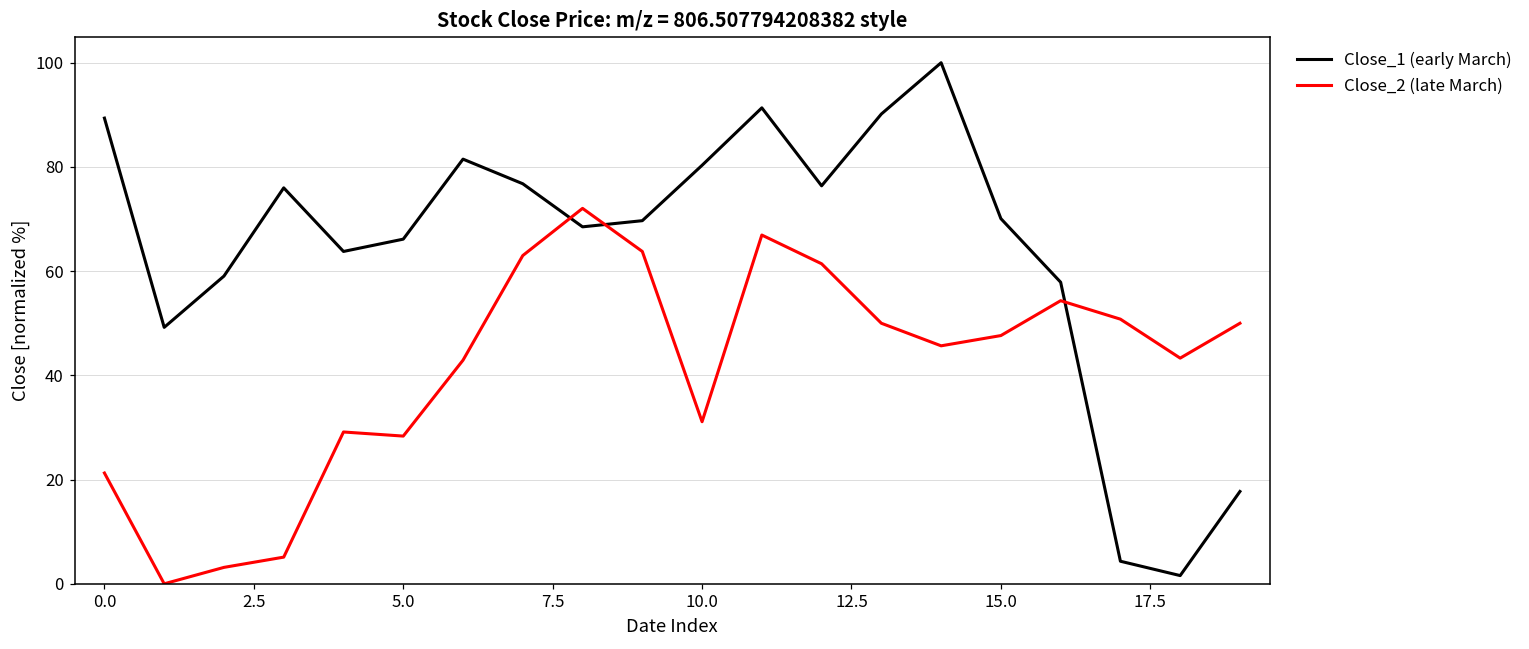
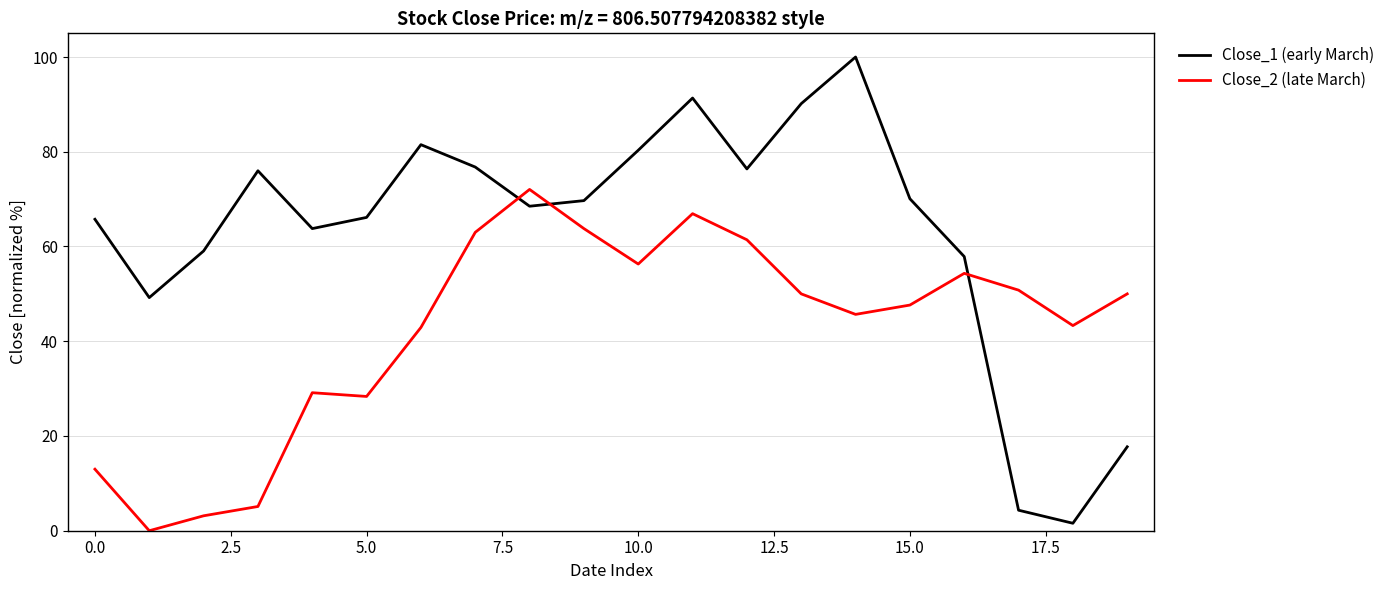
Close_1 (early March), 0.0: 89 -> 66
Close_2 (late March), 0.0: 21 -> 13
Close_2 (late March), 10.0: 31 -> 56
